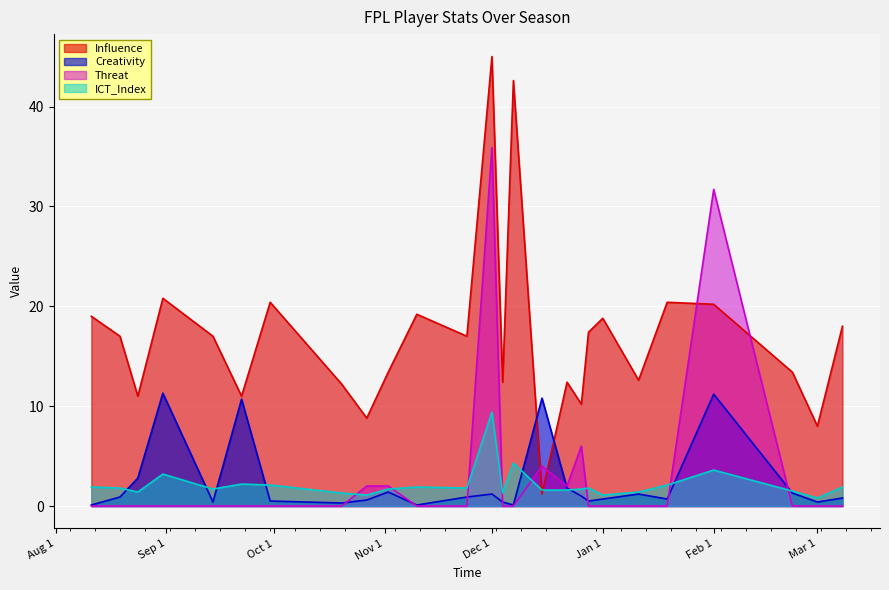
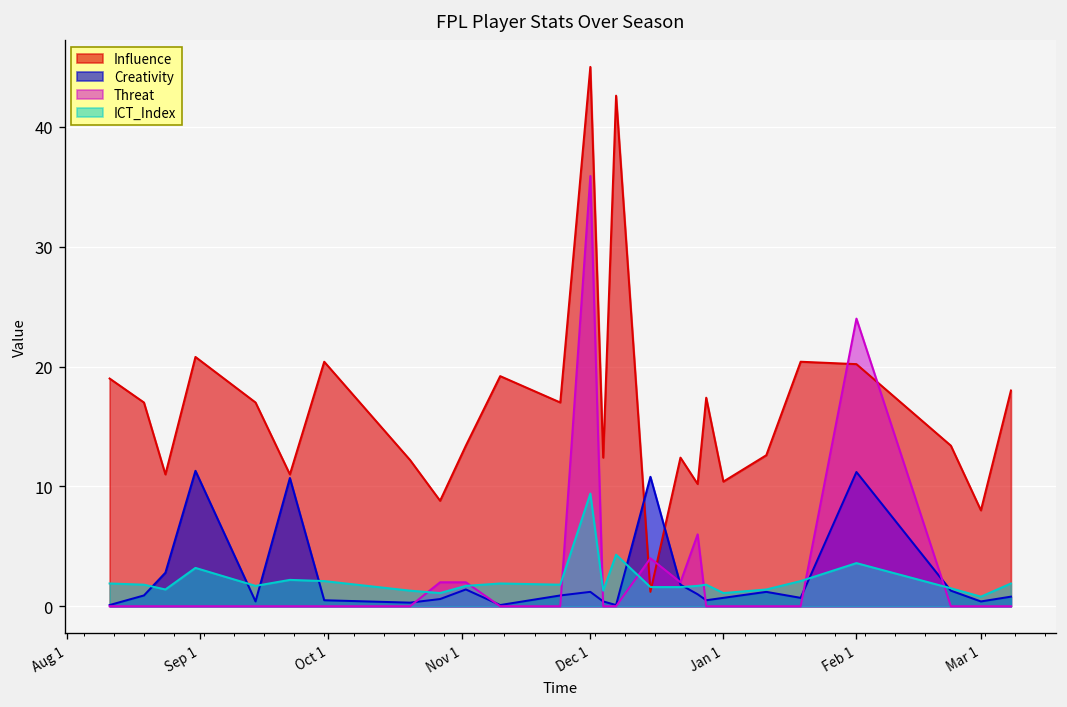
Influence, Jan 1: 19 -> 10
Threat, Feb 1: 32 -> 24
